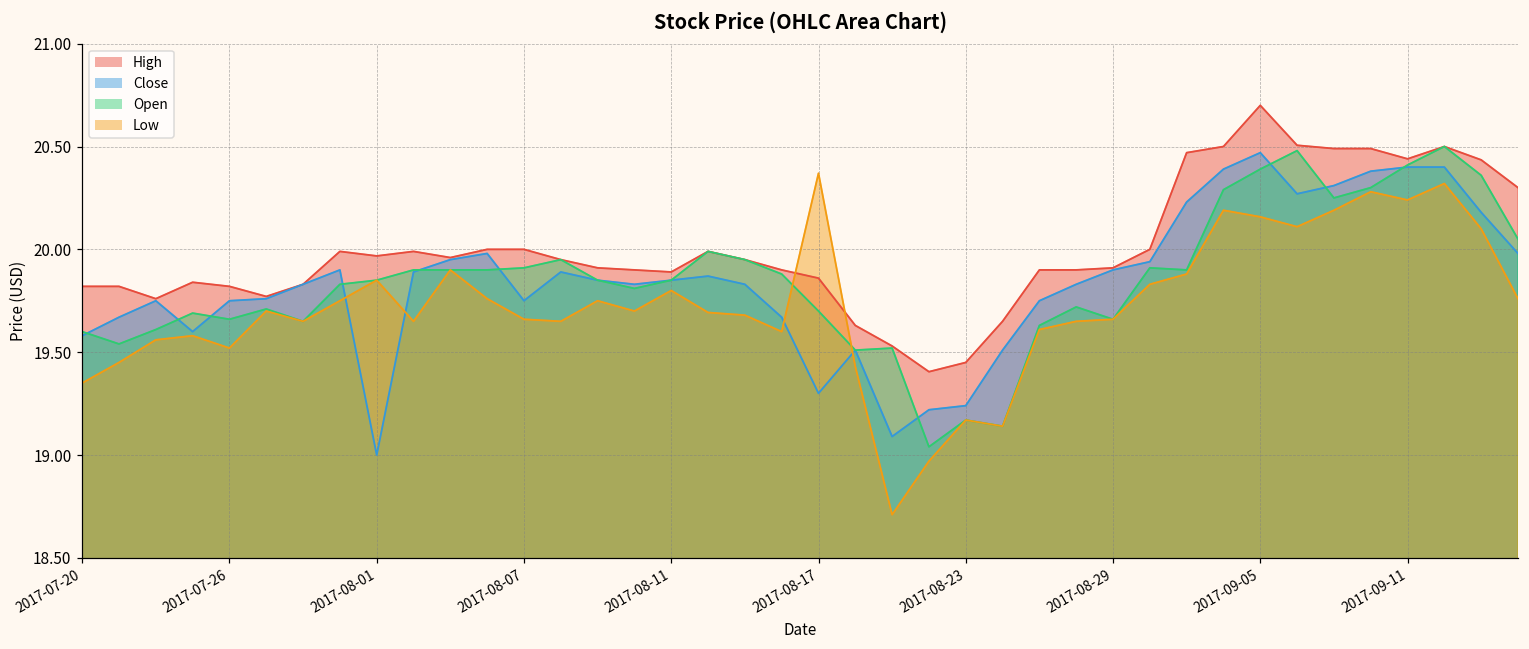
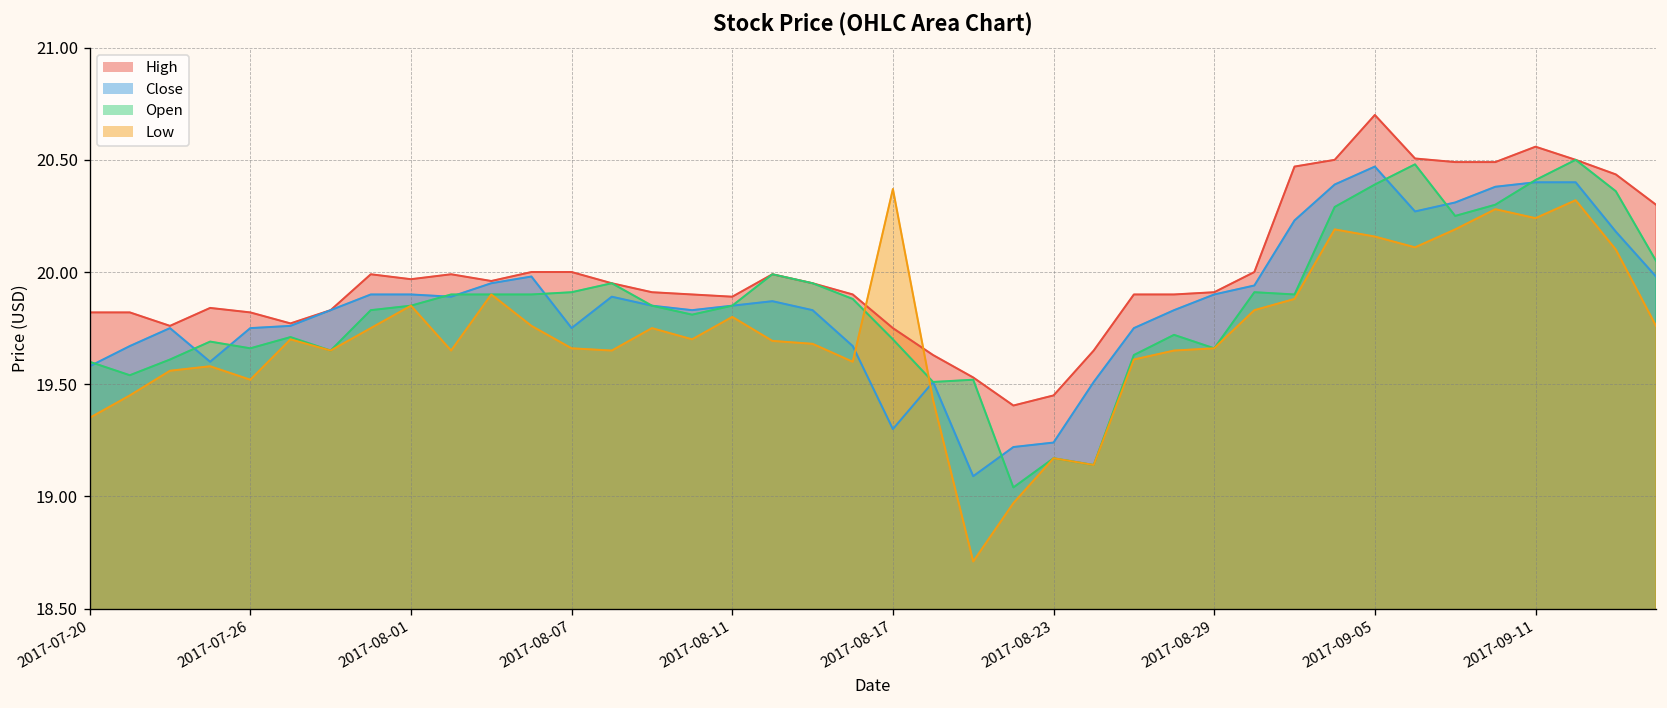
Close, 2017-08-01: 19.0 -> 19.9
High, 2017-08-17: 19.86 -> 19.75
High, 2017-09-11: 20.44 -> 20.56
